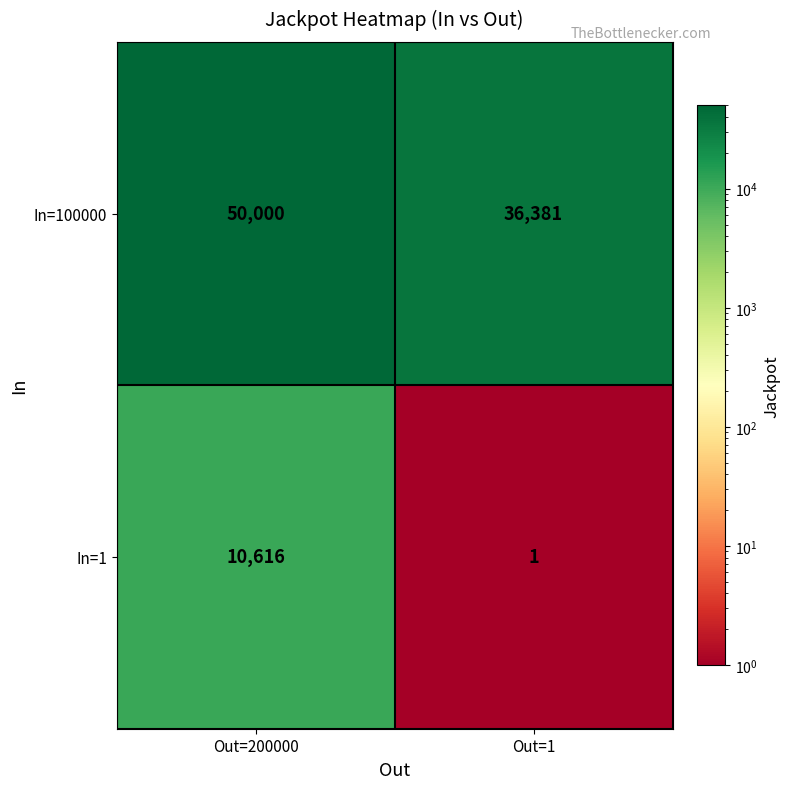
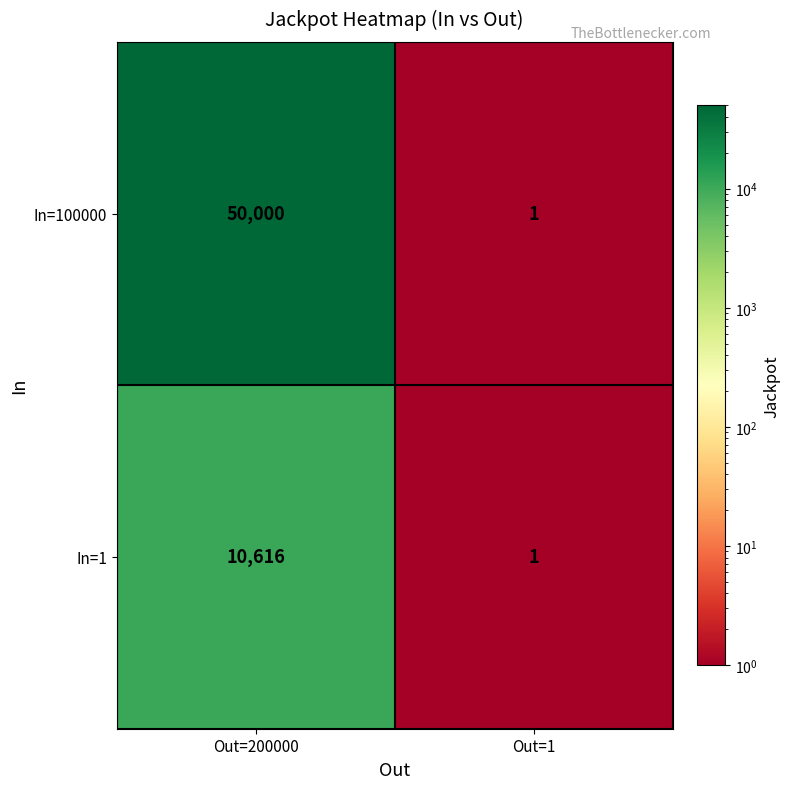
In=100000, Out=1: 36,381 -> 1
